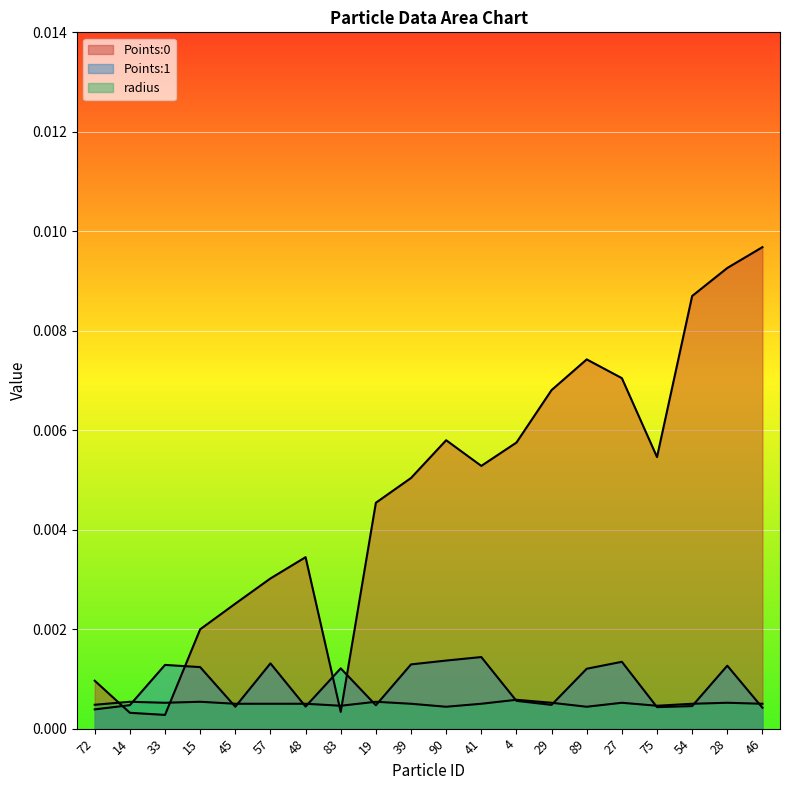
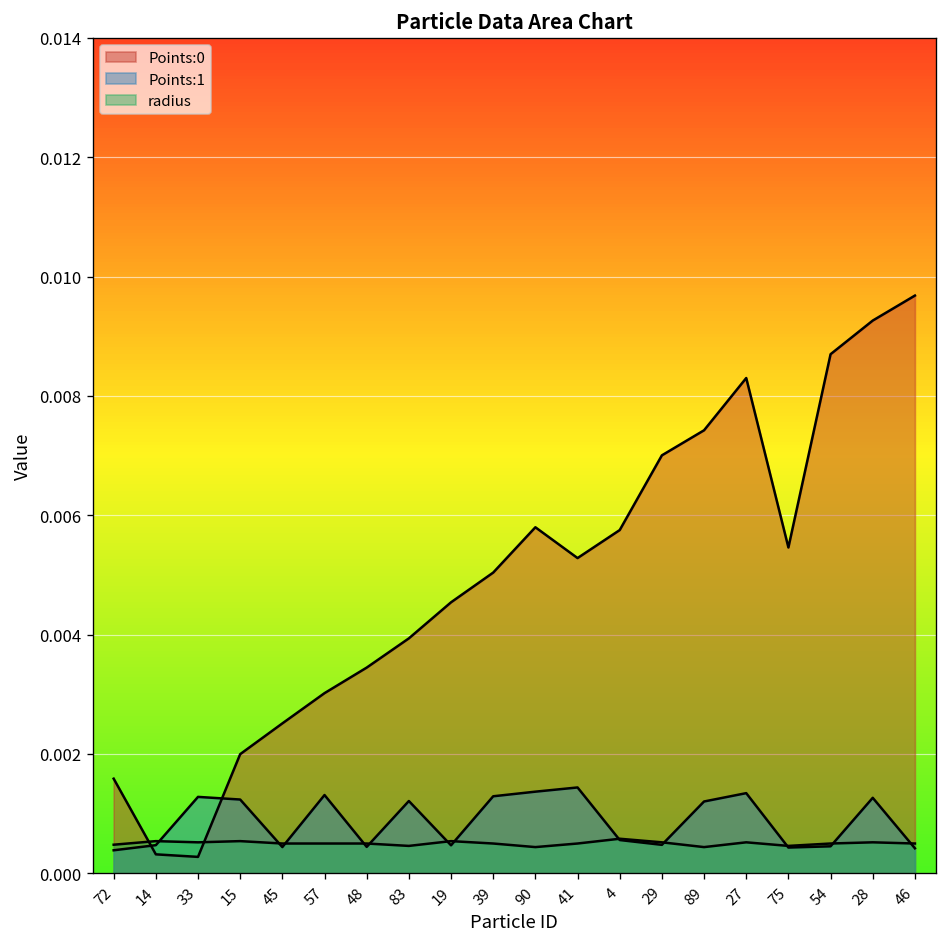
Points:0, 72: 0.0010 -> 0.0016
Points:0, 83: 0.0003 -> 0.0039
Points:0, 29: 0.0068 -> 0.0070
Points:0, 27: 0.0070 -> 0.0083
